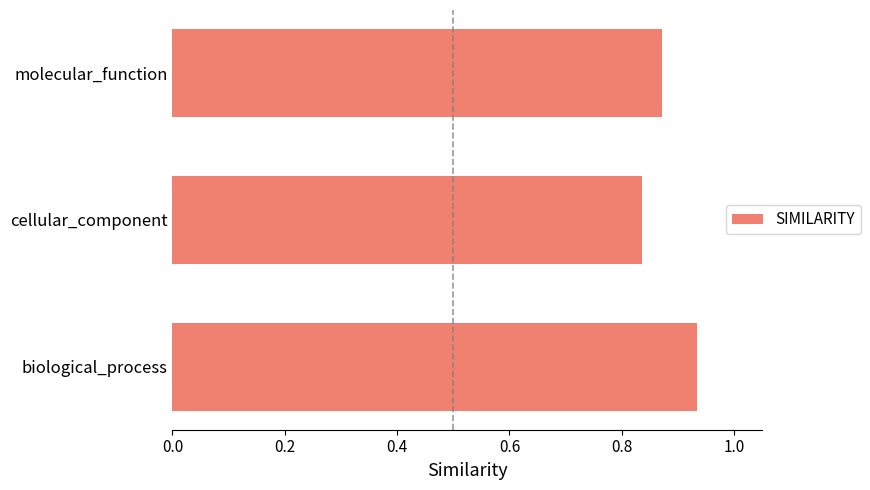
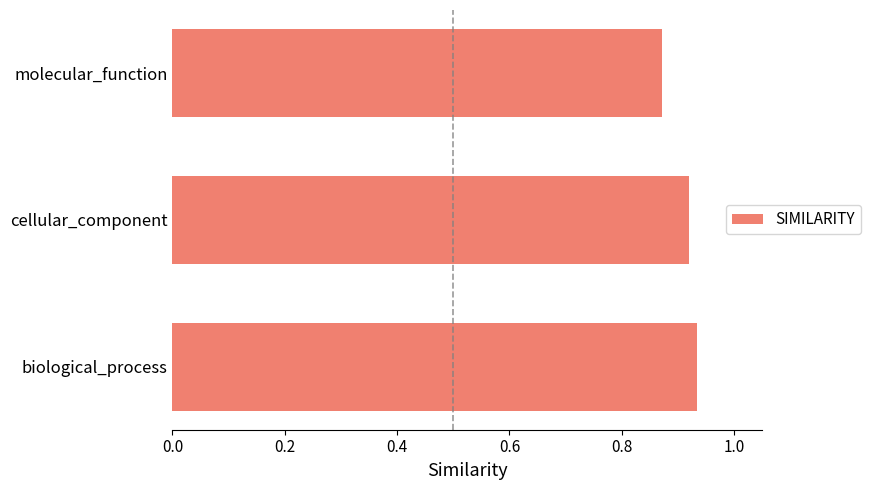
cellular_component: 0.84 -> 0.92
